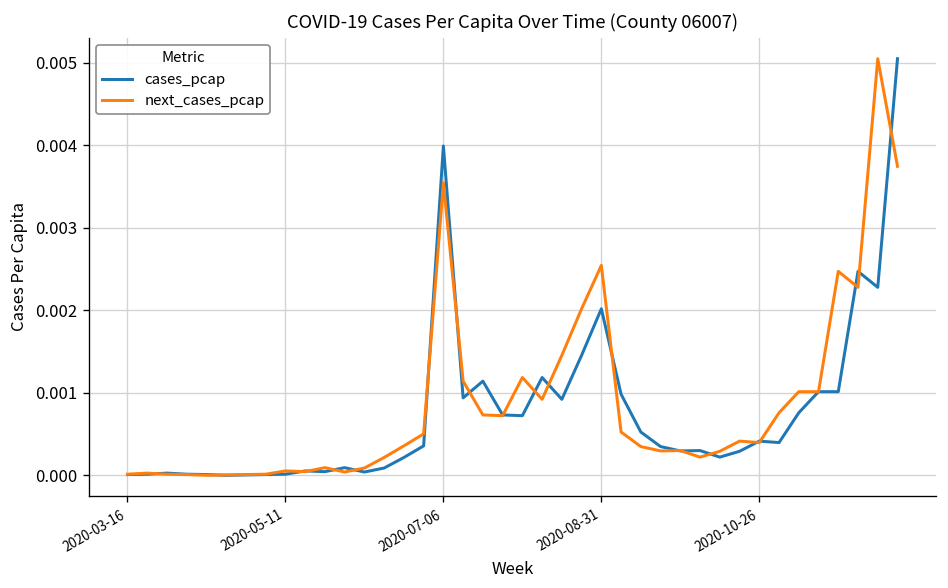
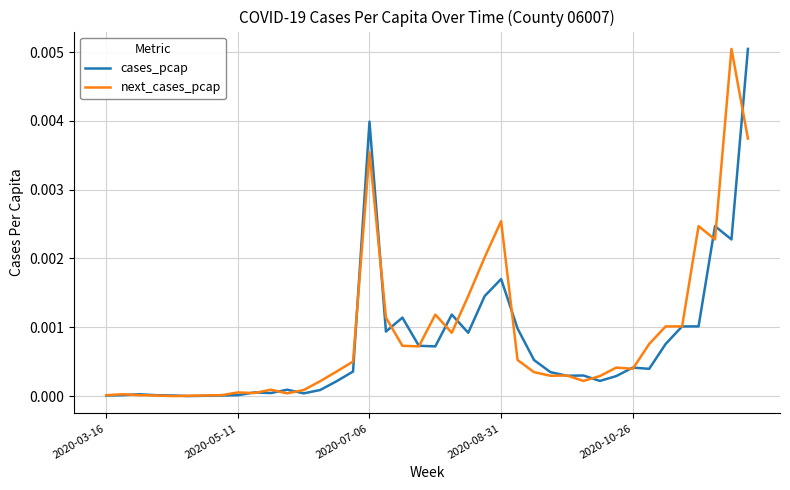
cases_pcap, 2020-08-31: 0.0020 -> 0.0017
